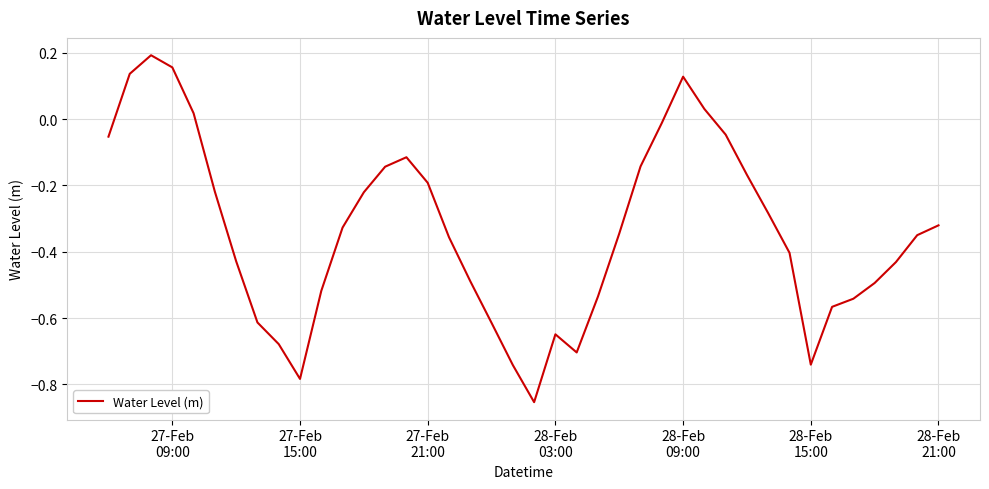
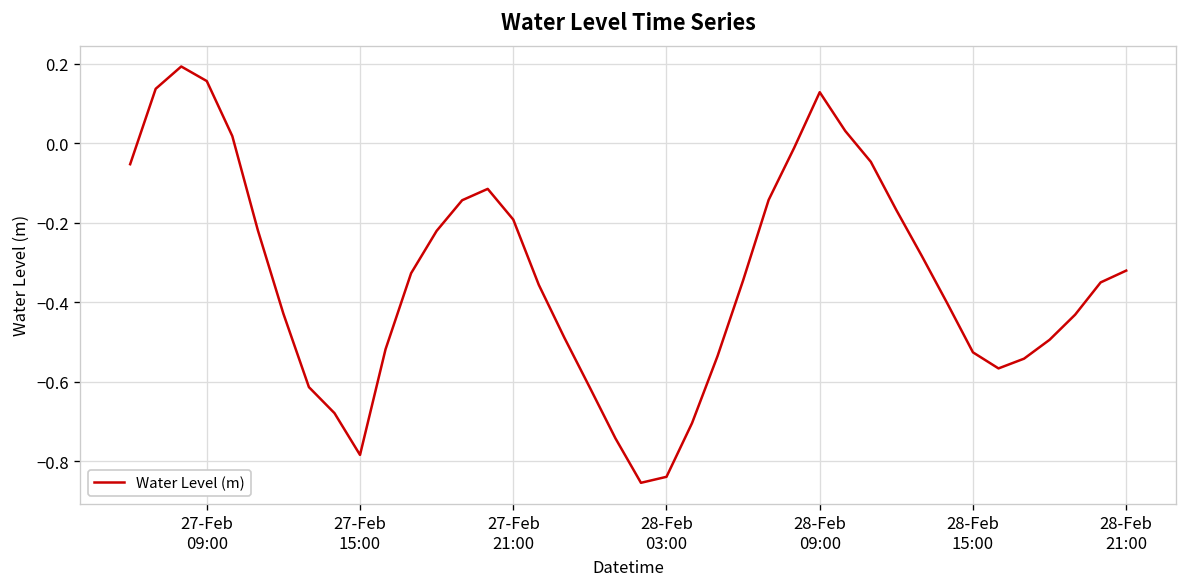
28-Feb 03:00: -0.65 -> -0.84
28-Feb 15:00: -0.74 -> -0.53
